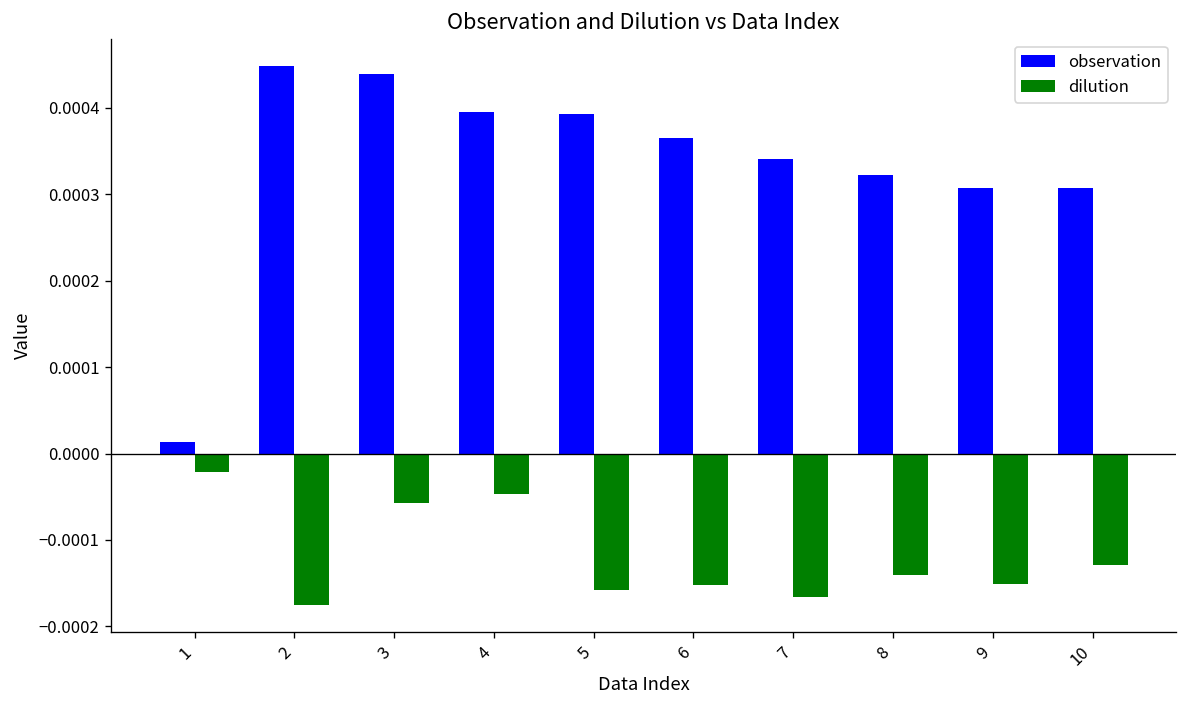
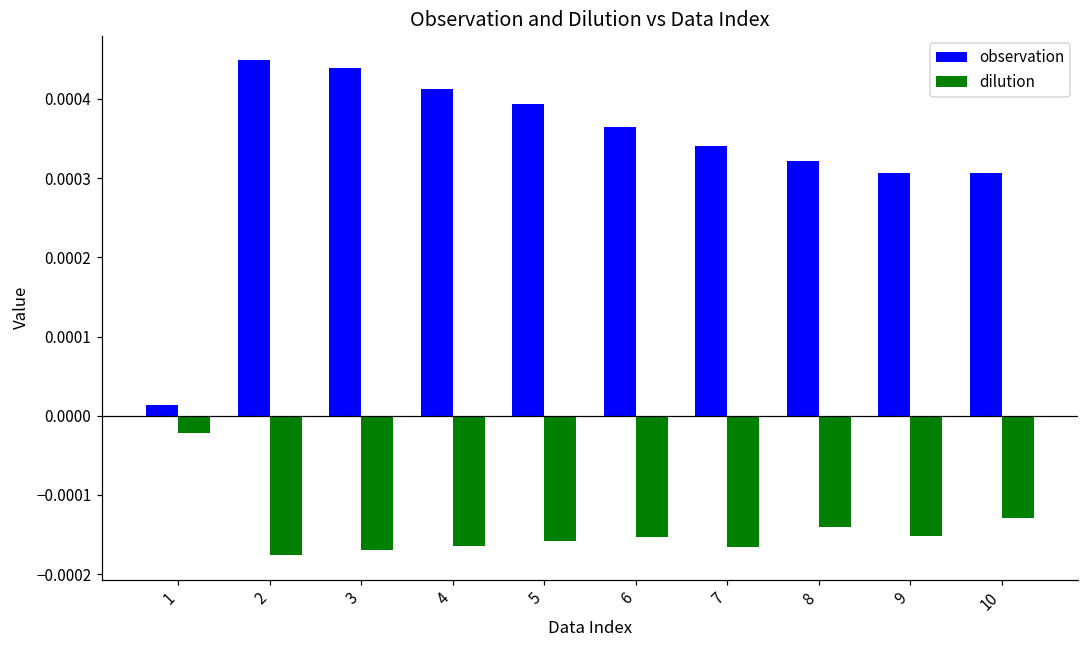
dilution, 3: -0.00006 -> -0.00017
observation, 4: 0.00039 -> 0.00041
dilution, 4: -0.00005 -> -0.00016
